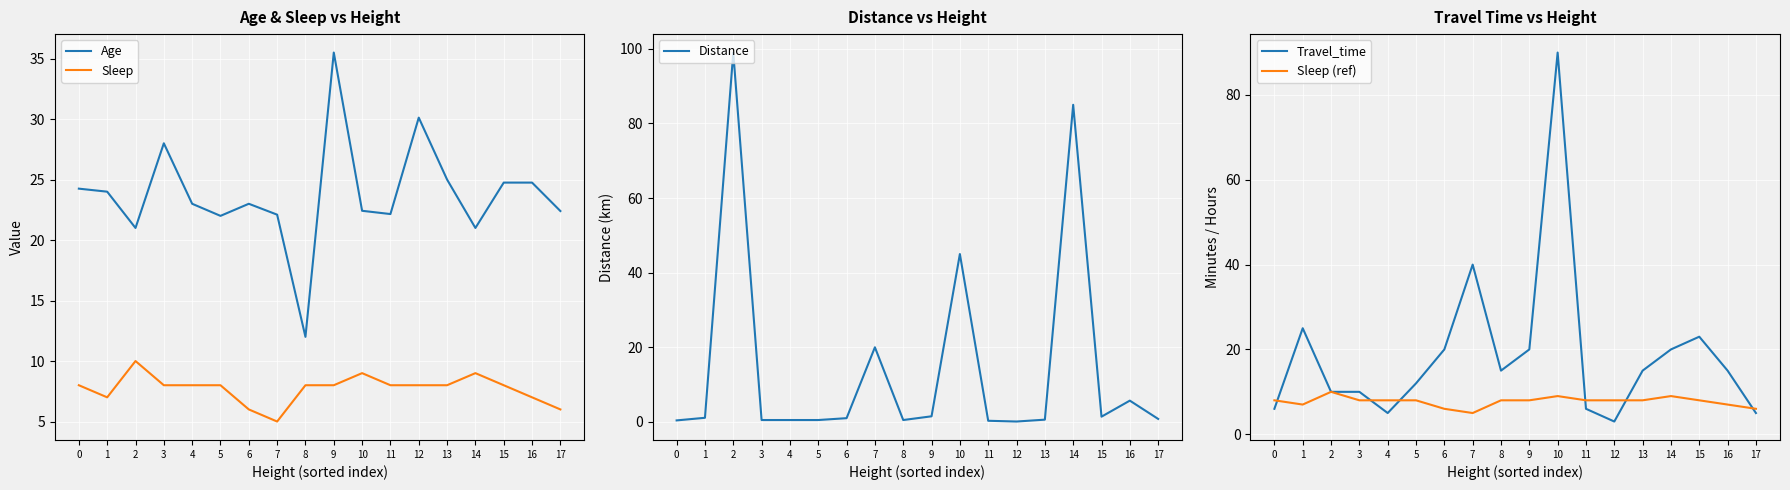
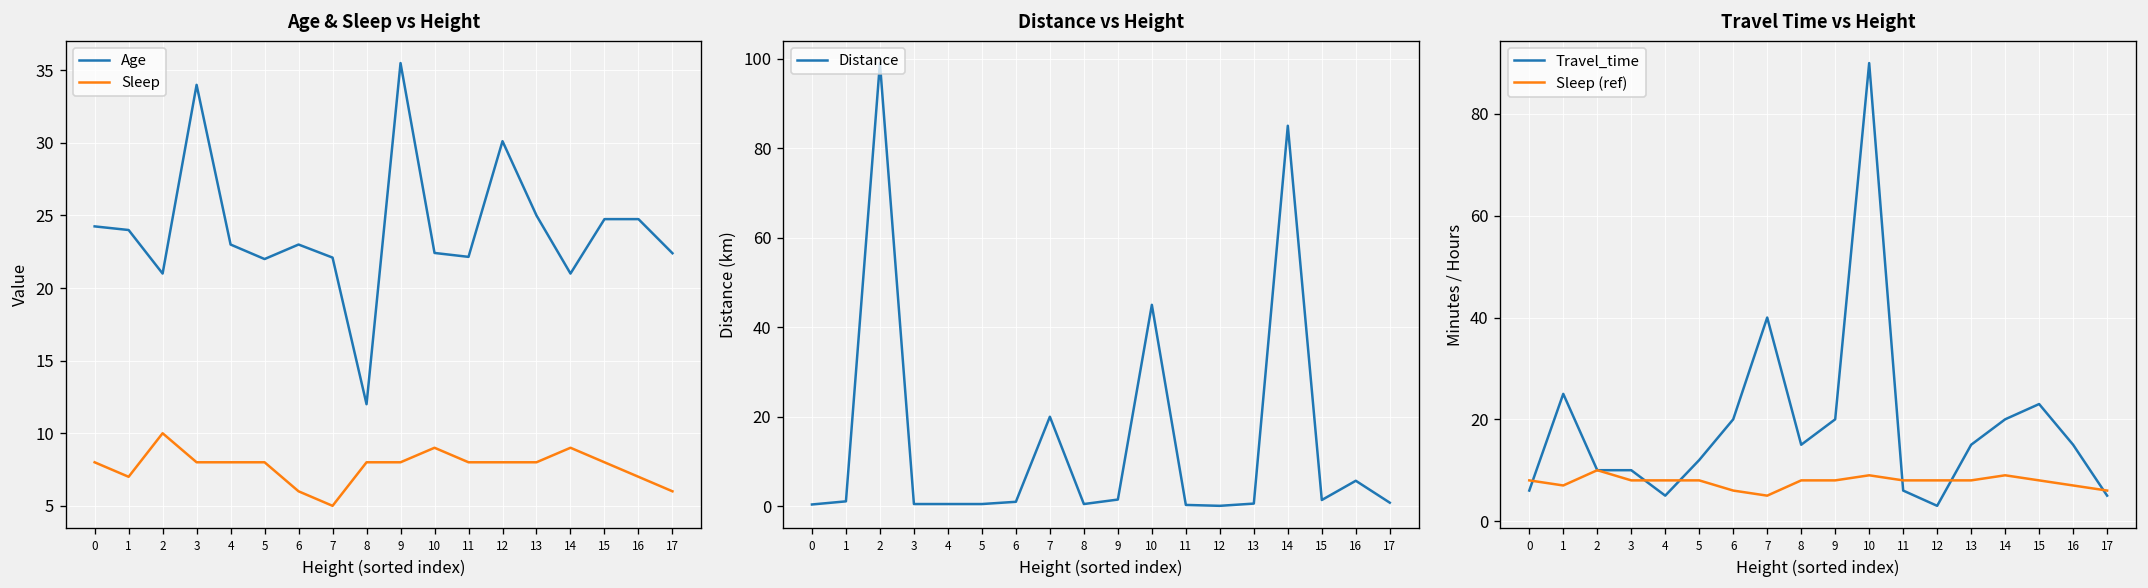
Age & Sleep vs Height, Age, 3: 28 -> 34
